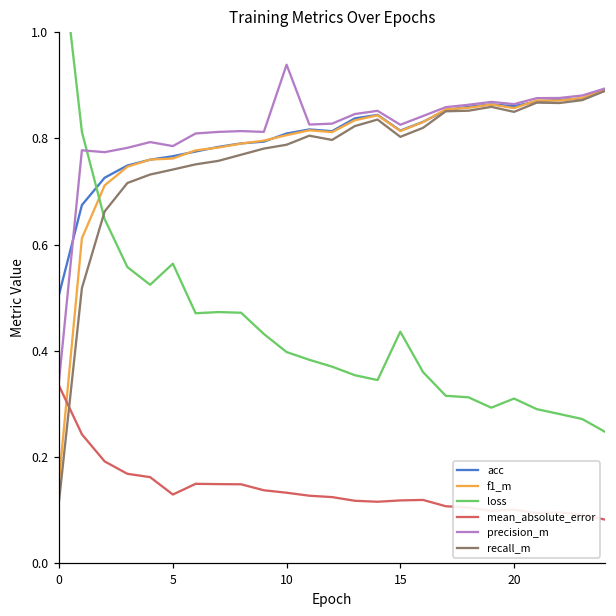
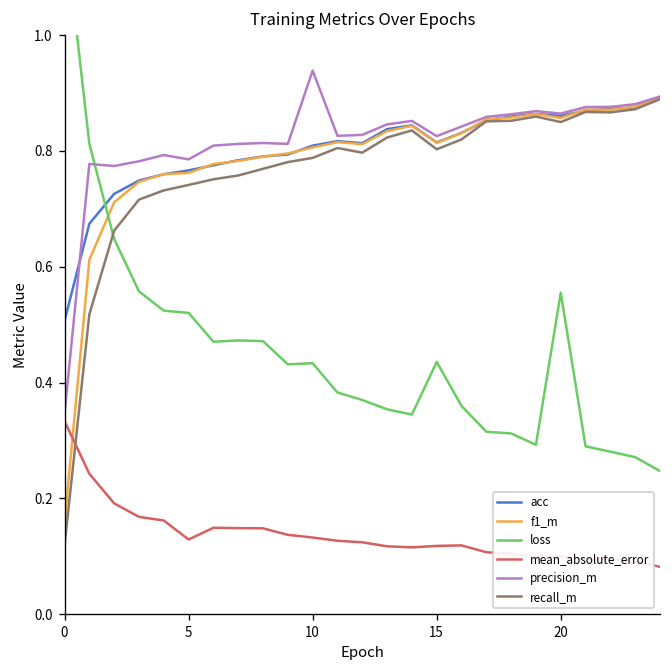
loss, 5: 0.56 -> 0.52
loss, 10: 0.40 -> 0.43
loss, 20: 0.31 -> 0.56
